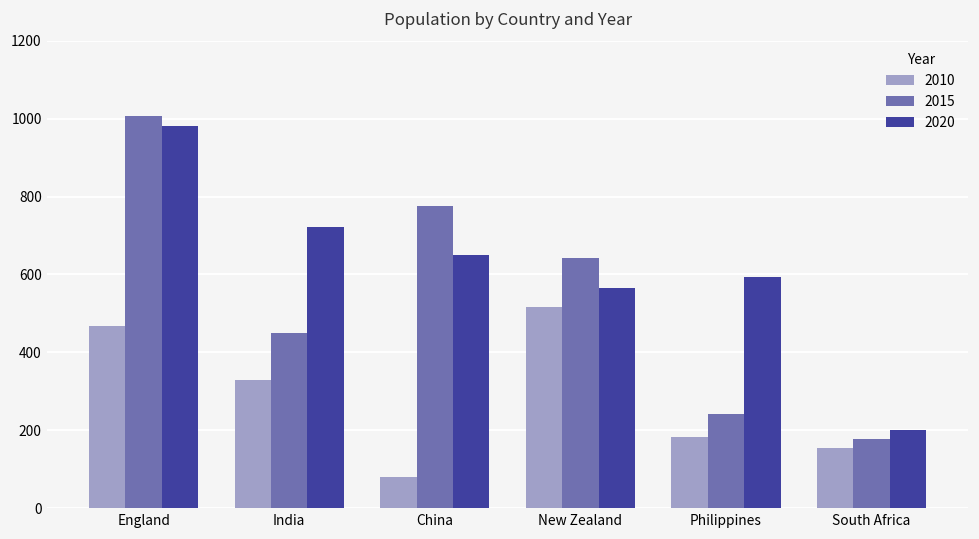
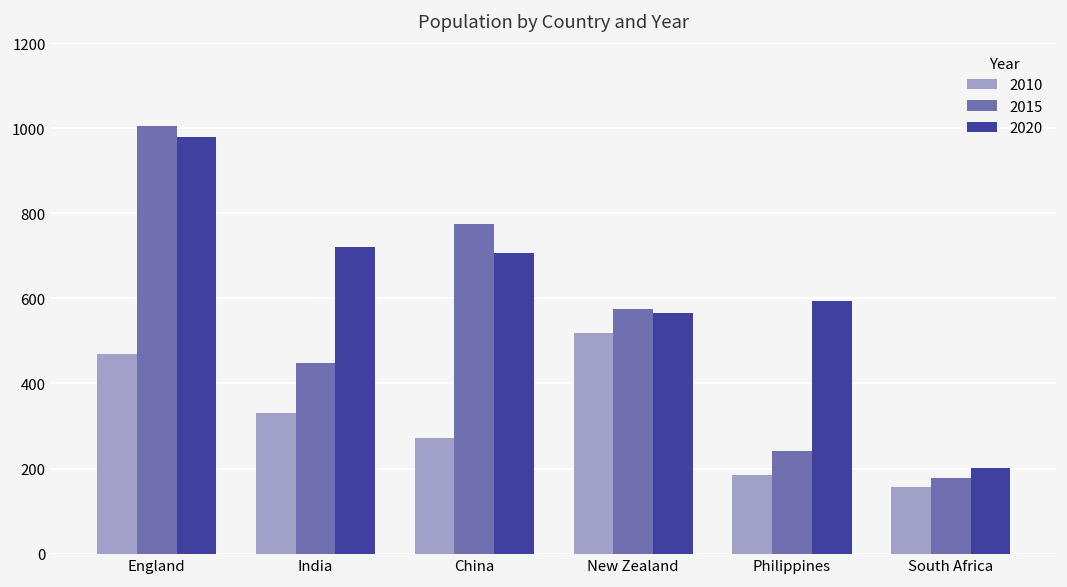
2010, China: 80 -> 270
2020, China: 650 -> 710
2015, New Zealand: 640 -> 580
